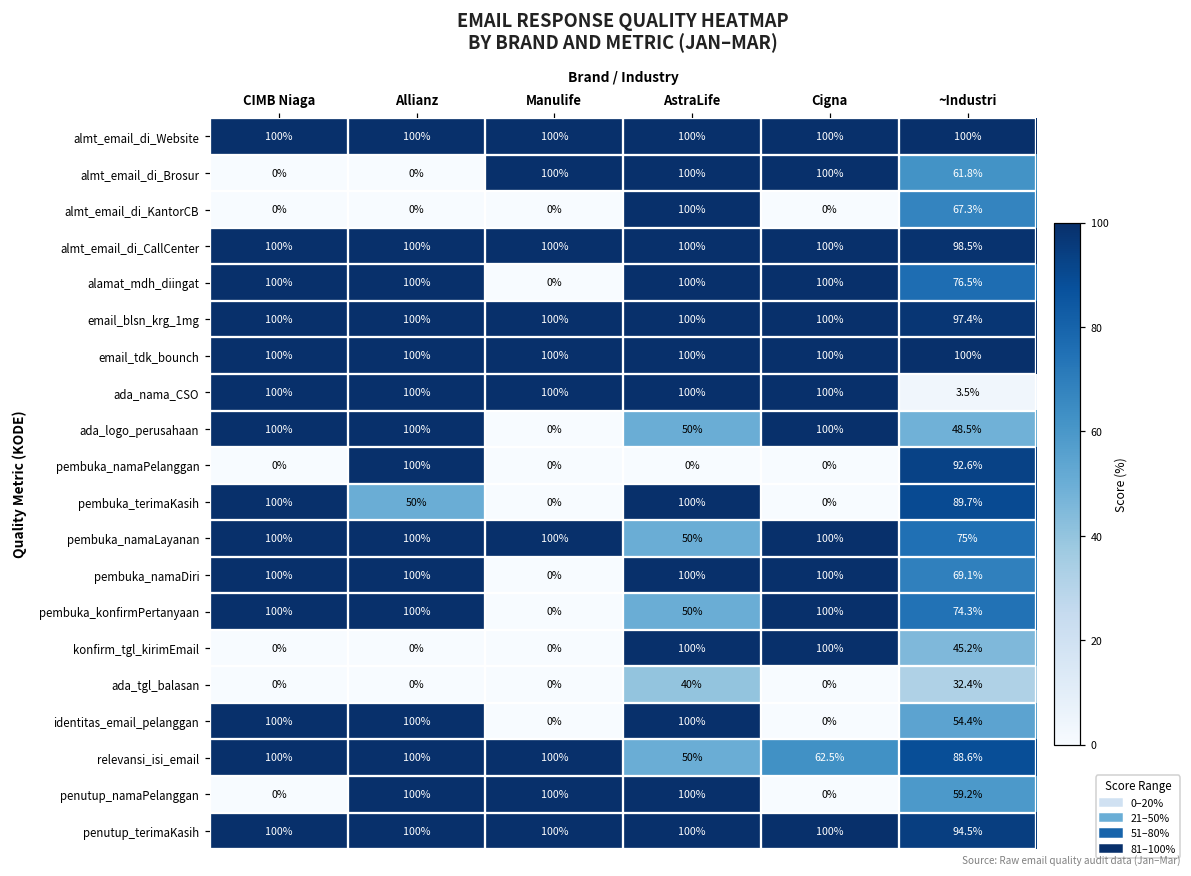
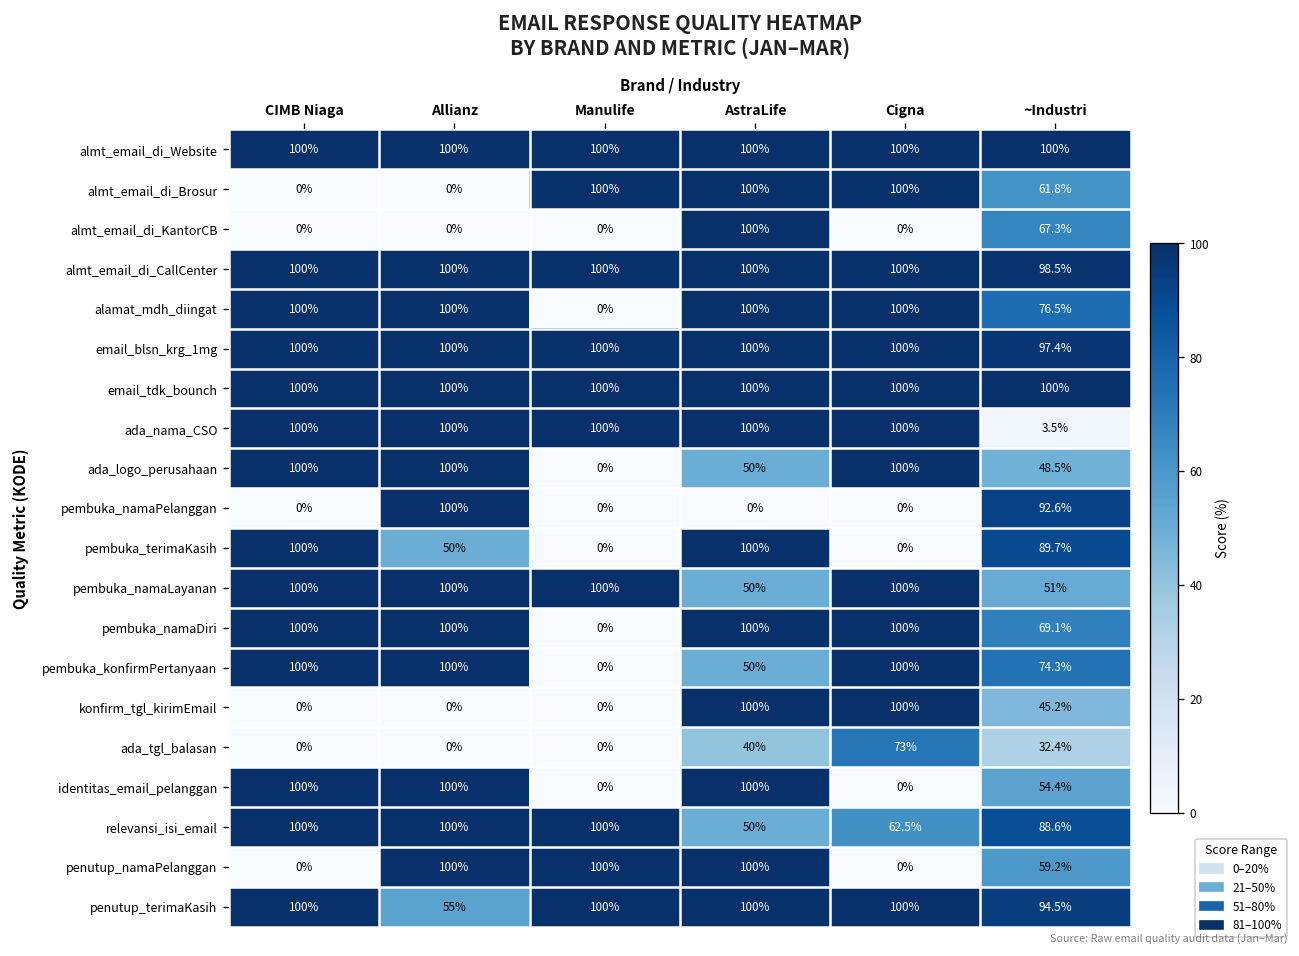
pembuka_namaLayanan, ~Industri: 75% -> 51%
ada_tgl_balasan, Cigna: 0% -> 73%
penutup_terimaKasih, Allianz: 100% -> 55%
